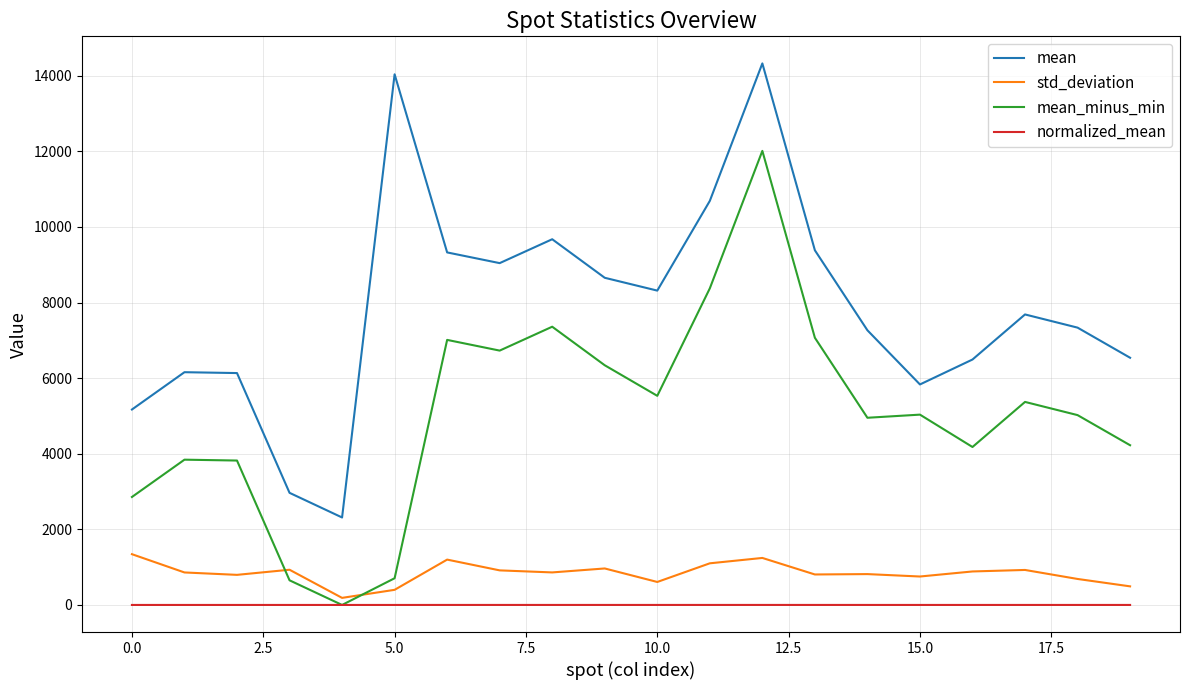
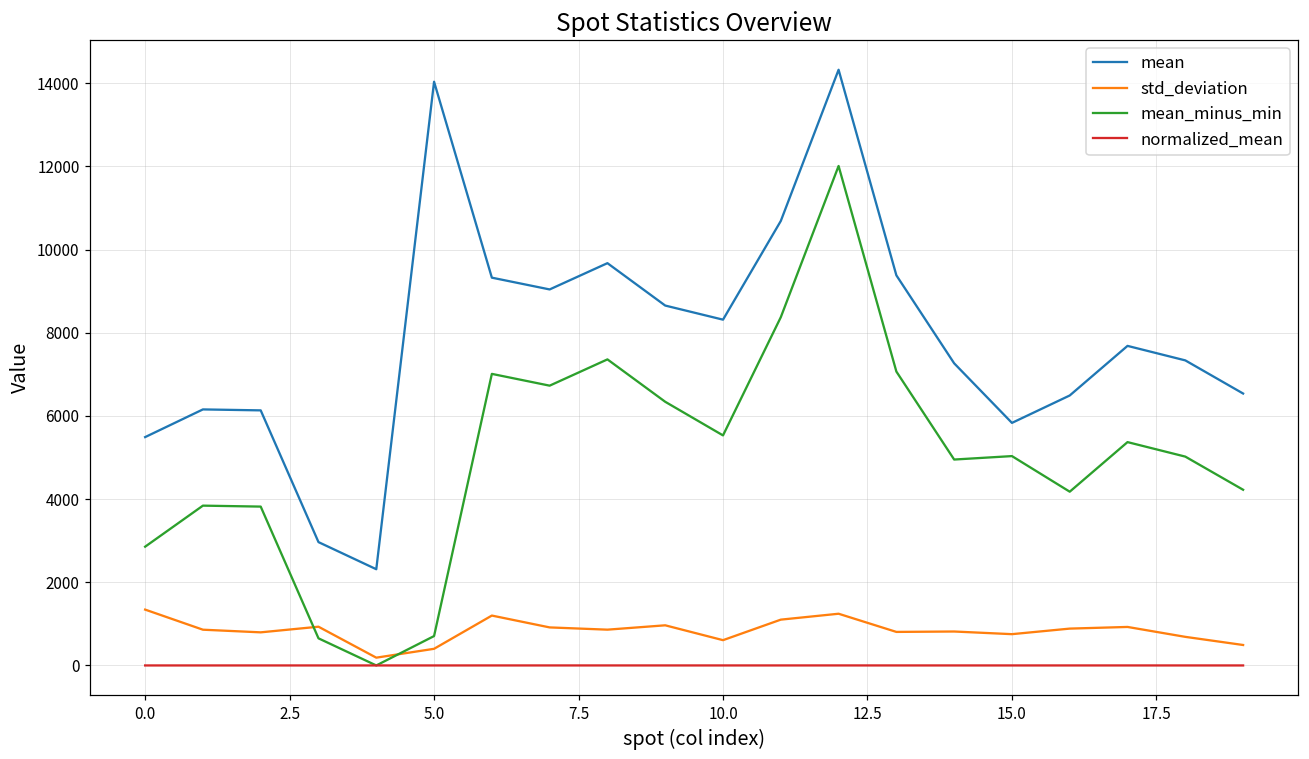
mean, 0.0: 5200 -> 5500
